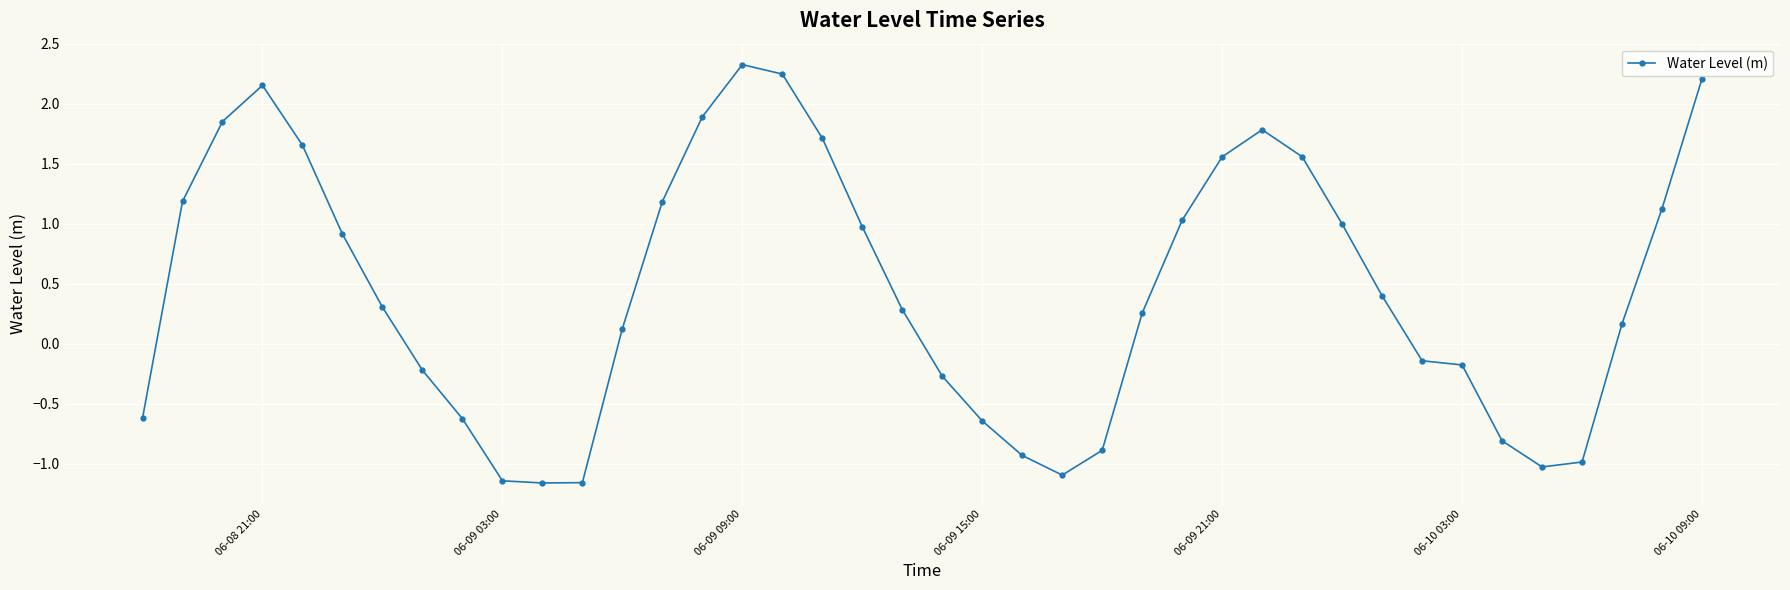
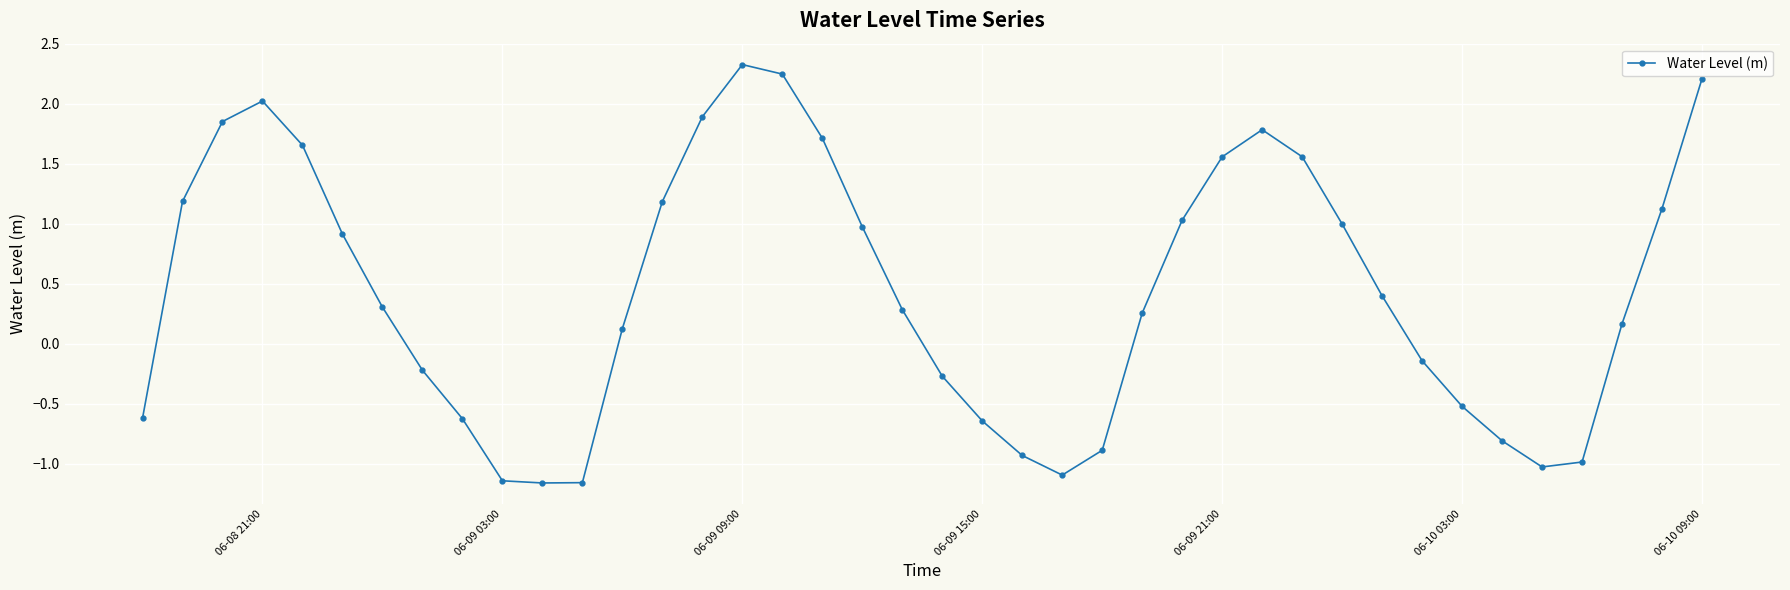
06-08 21:00: 2.15 -> 2.02
06-10 03:00: -0.18 -> -0.52
